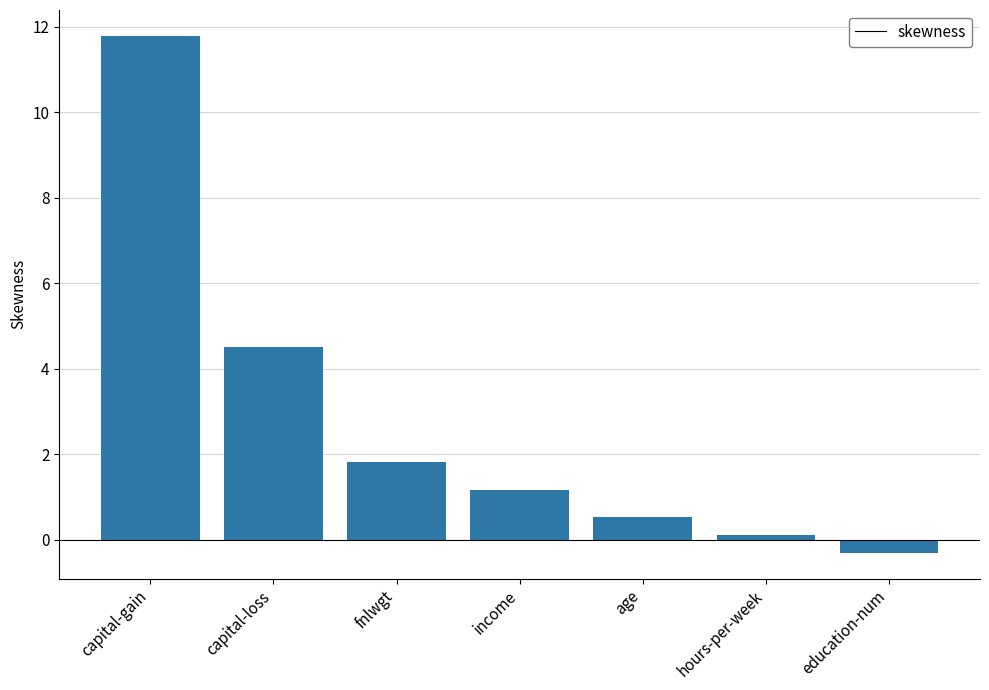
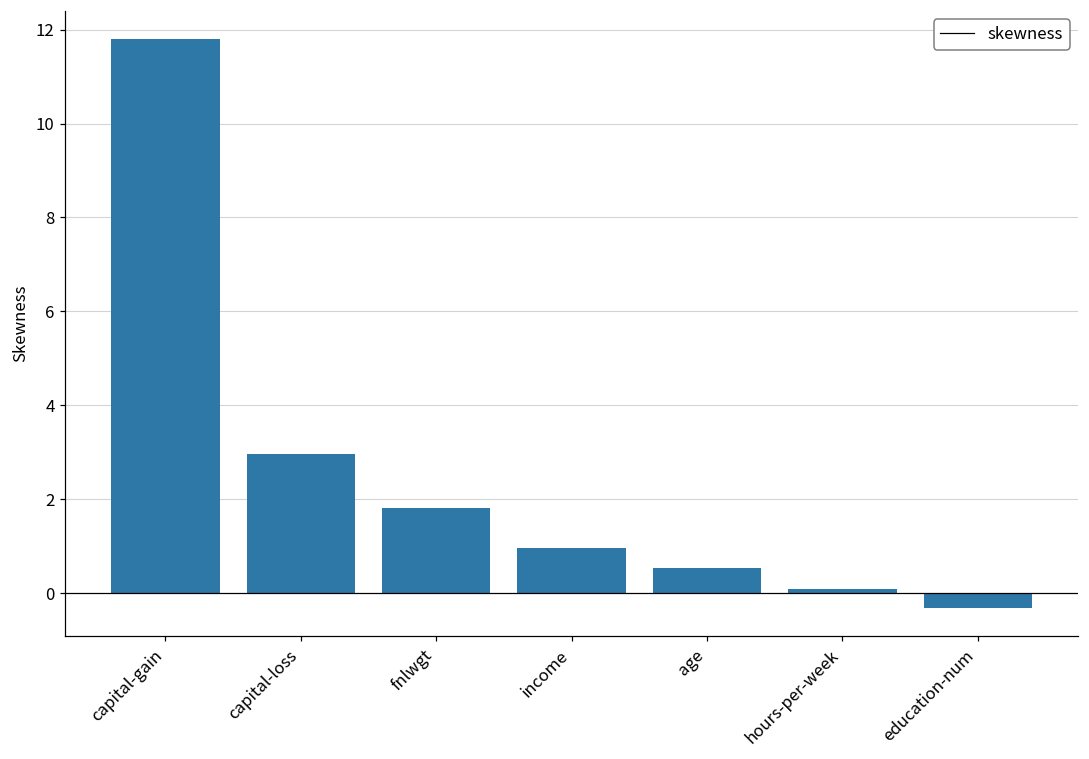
capital-loss: 4.5 -> 3.0
income: 1.2 -> 1.0
